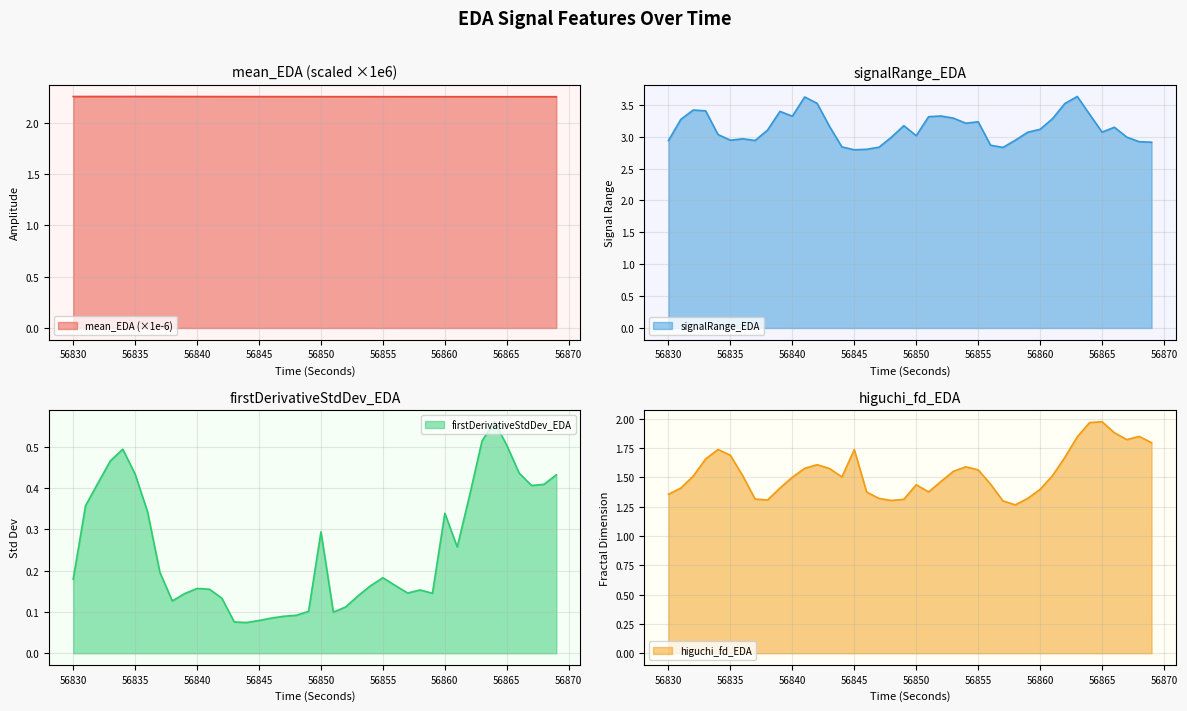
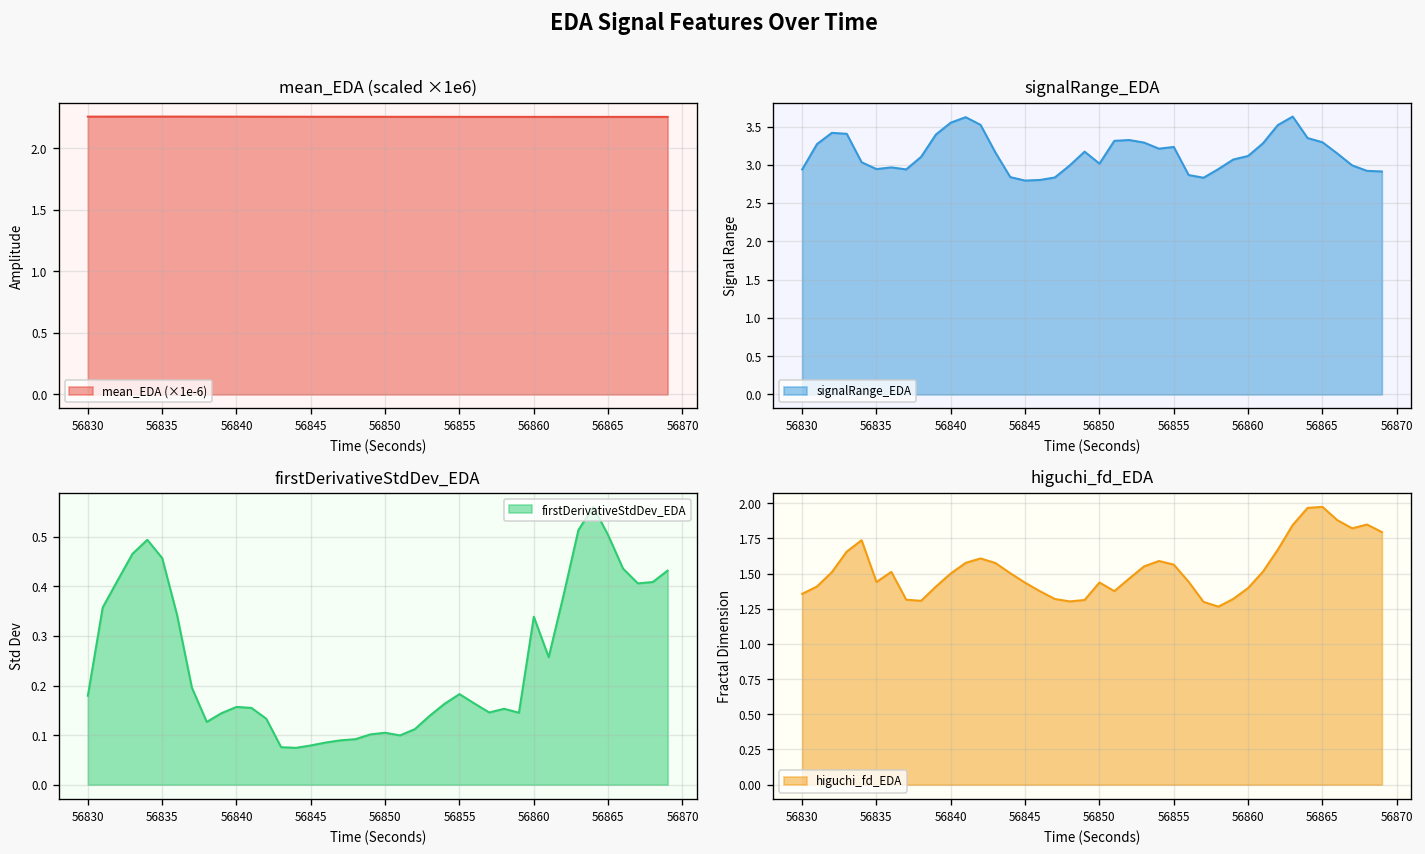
signalRange_EDA, 56840: 3.3 -> 3.6
signalRange_EDA, 56865: 3.1 -> 3.3
firstDerivativeStdDev_EDA, 56835: 0.43 -> 0.46
firstDerivativeStdDev_EDA, 56850: 0.29 -> 0.10
higuchi_fd_EDA, 56835: 1.69 -> 1.44
higuchi_fd_EDA, 56845: 1.74 -> 1.44
